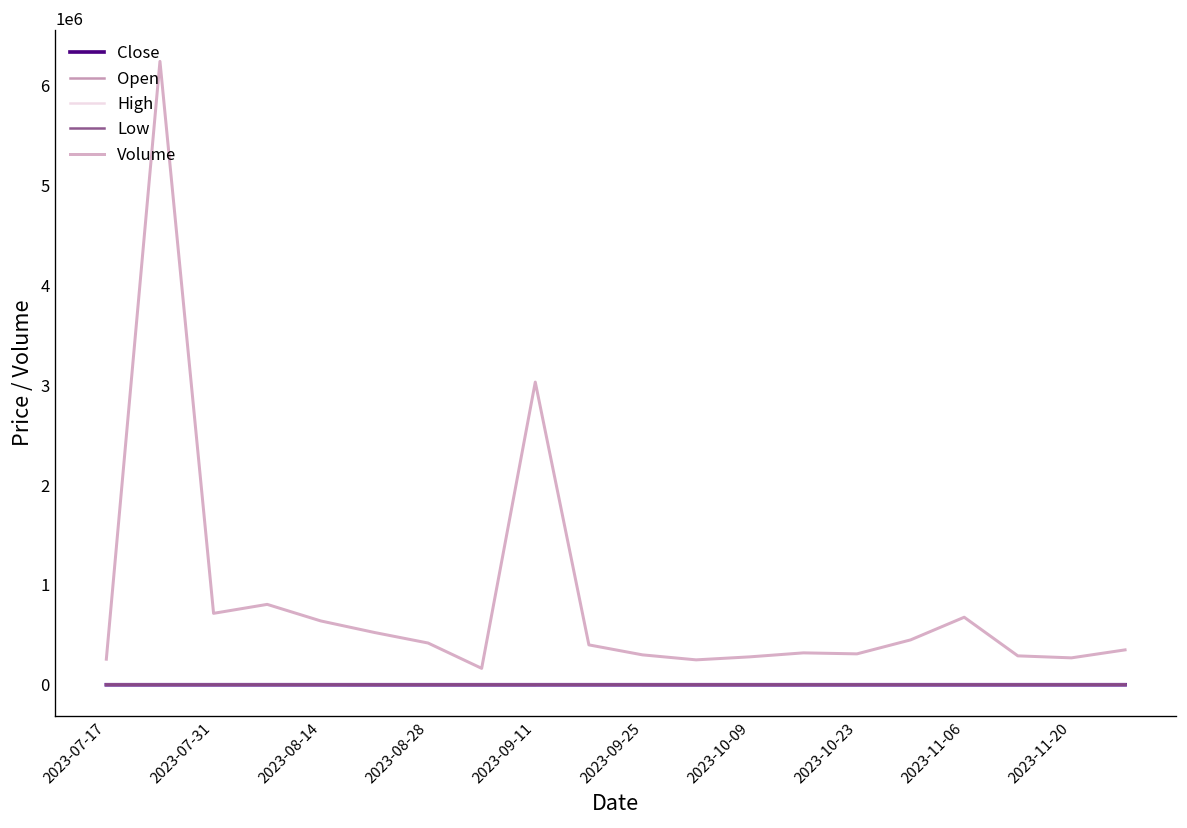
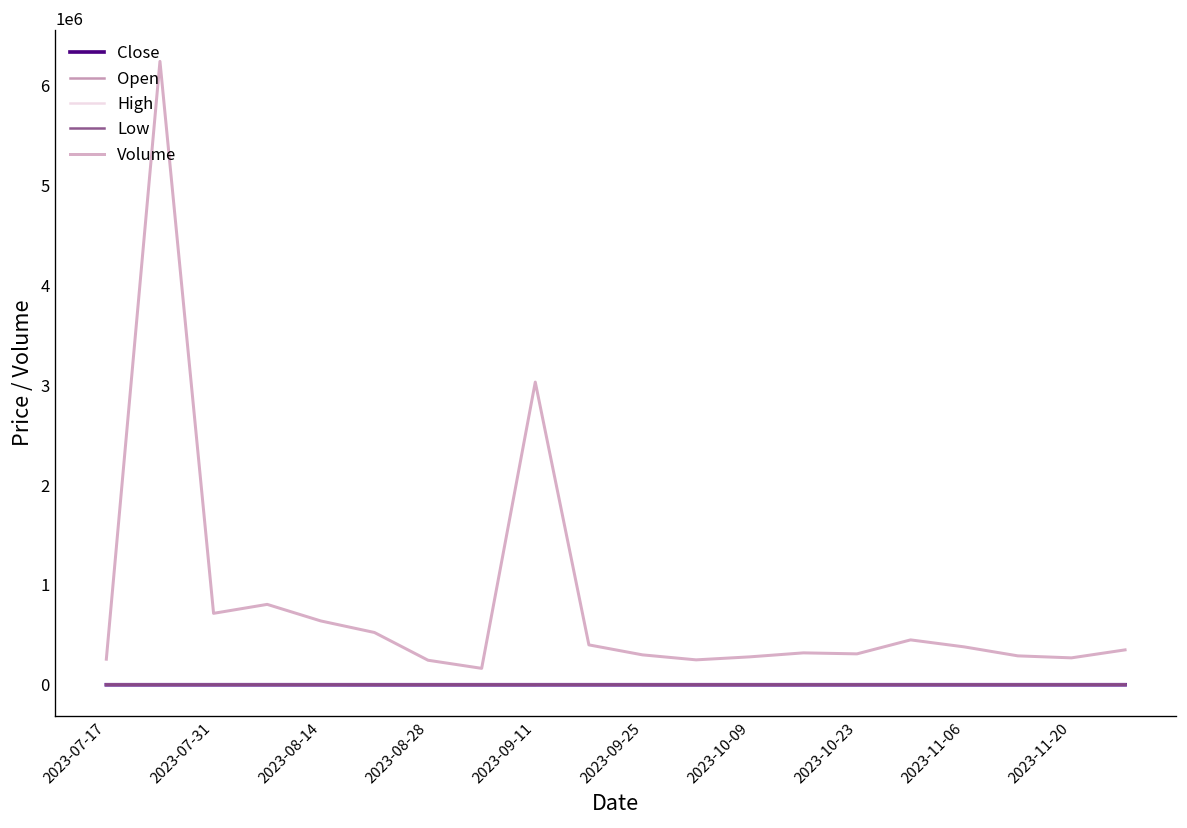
Volume, 2023-08-28: 400000 -> 200000
Volume, 2023-11-06: 700000 -> 400000
